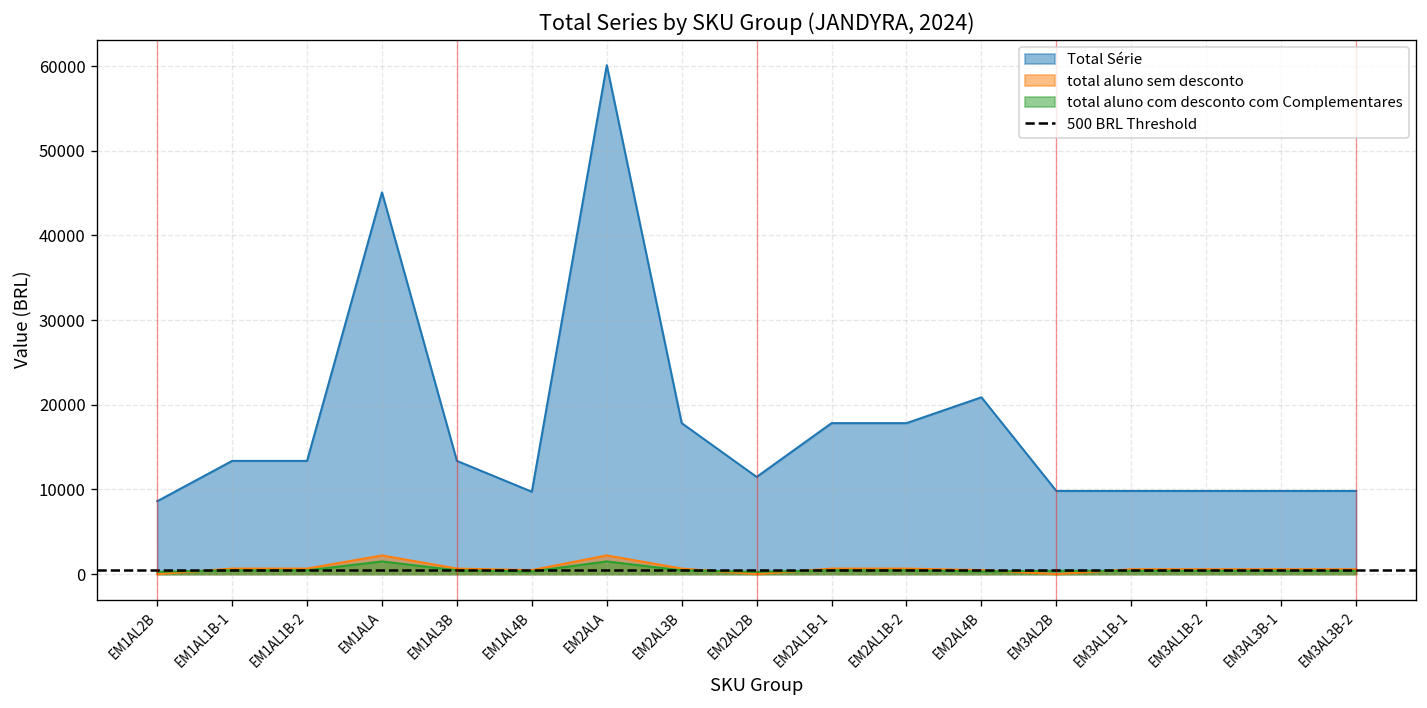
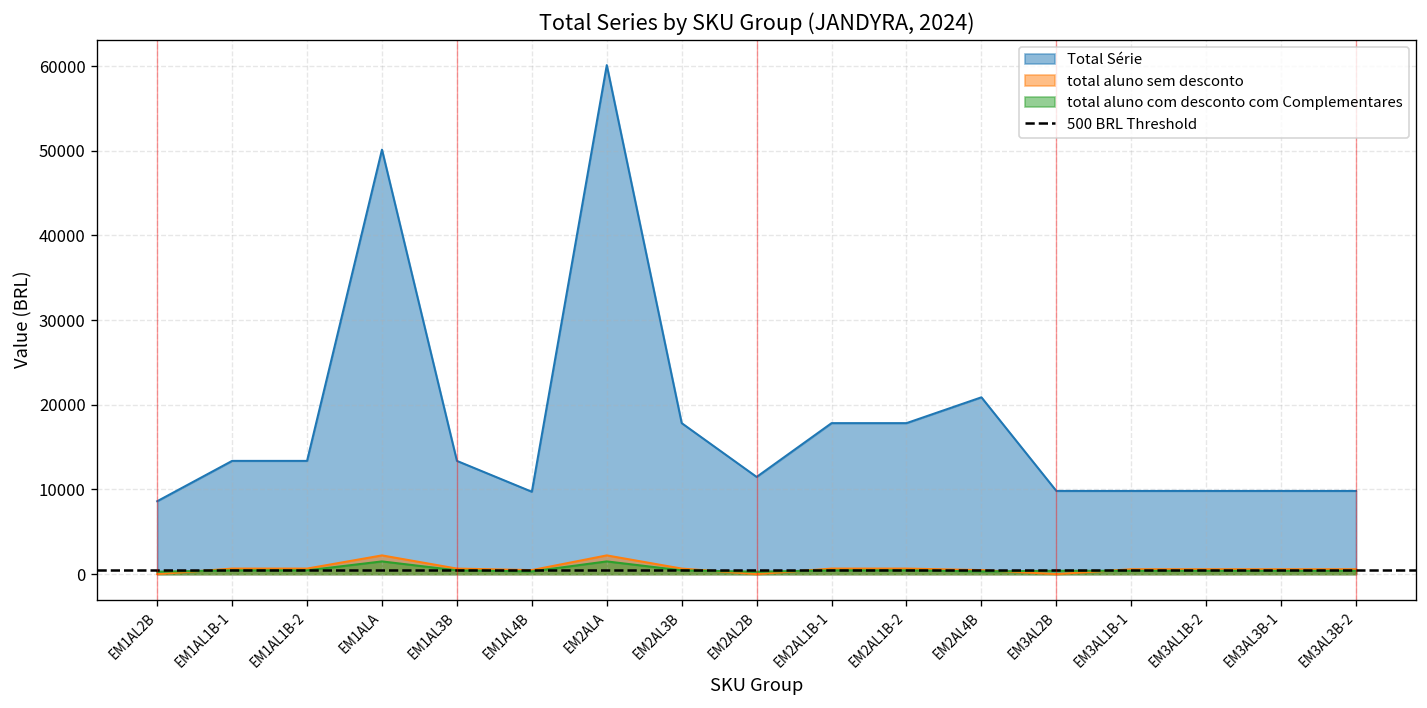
Total Série, EM1ALA: 45000 -> 50000
